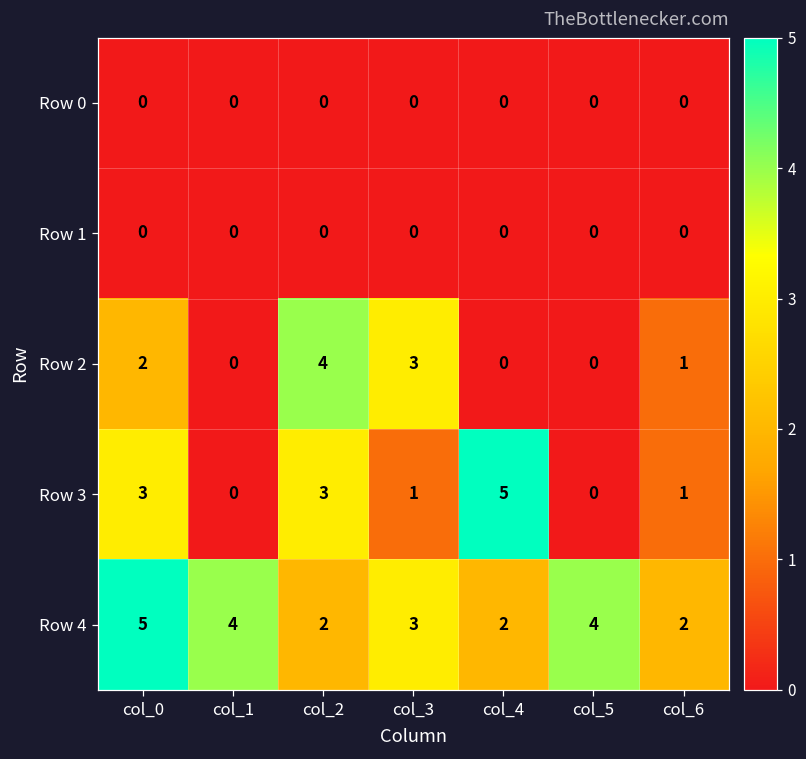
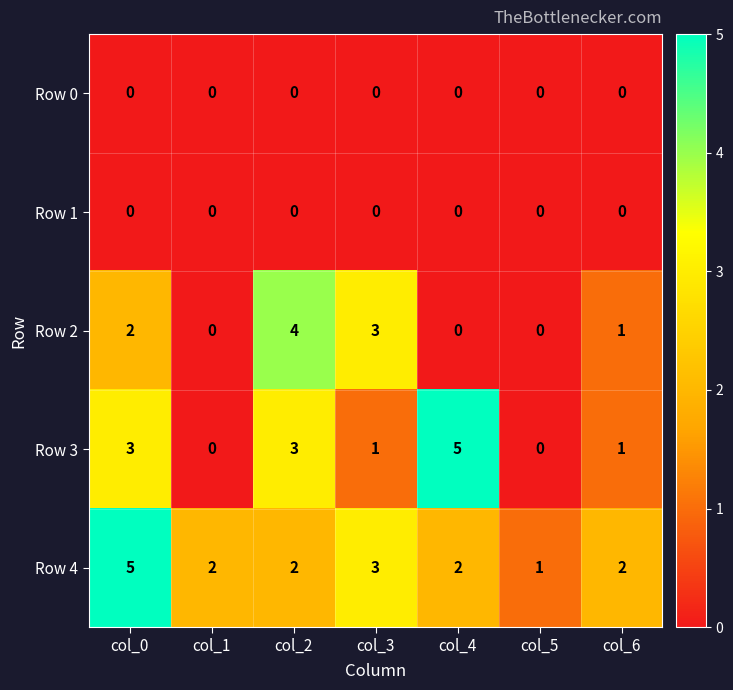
Row 4, col_1: 4 -> 2
Row 4, col_5: 4 -> 1
